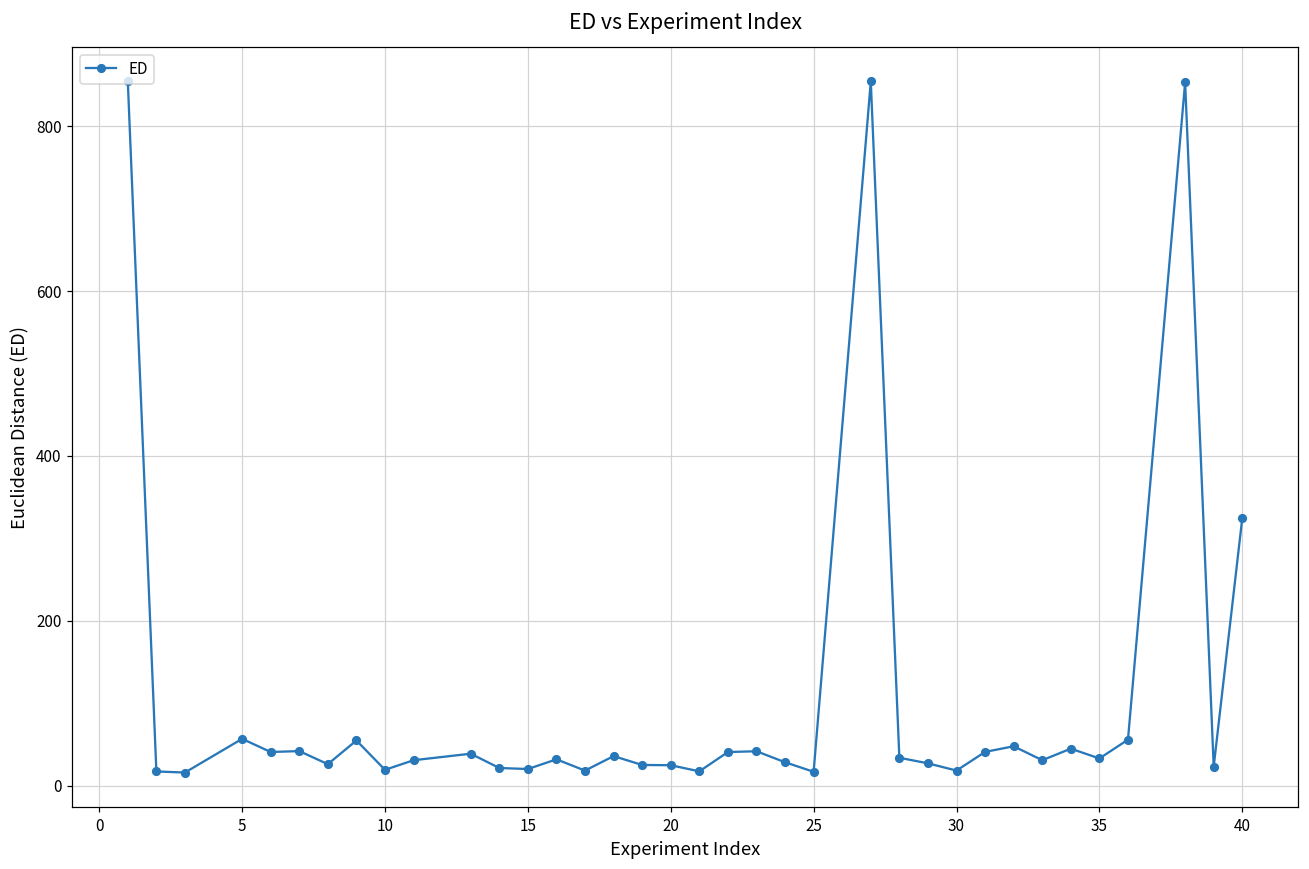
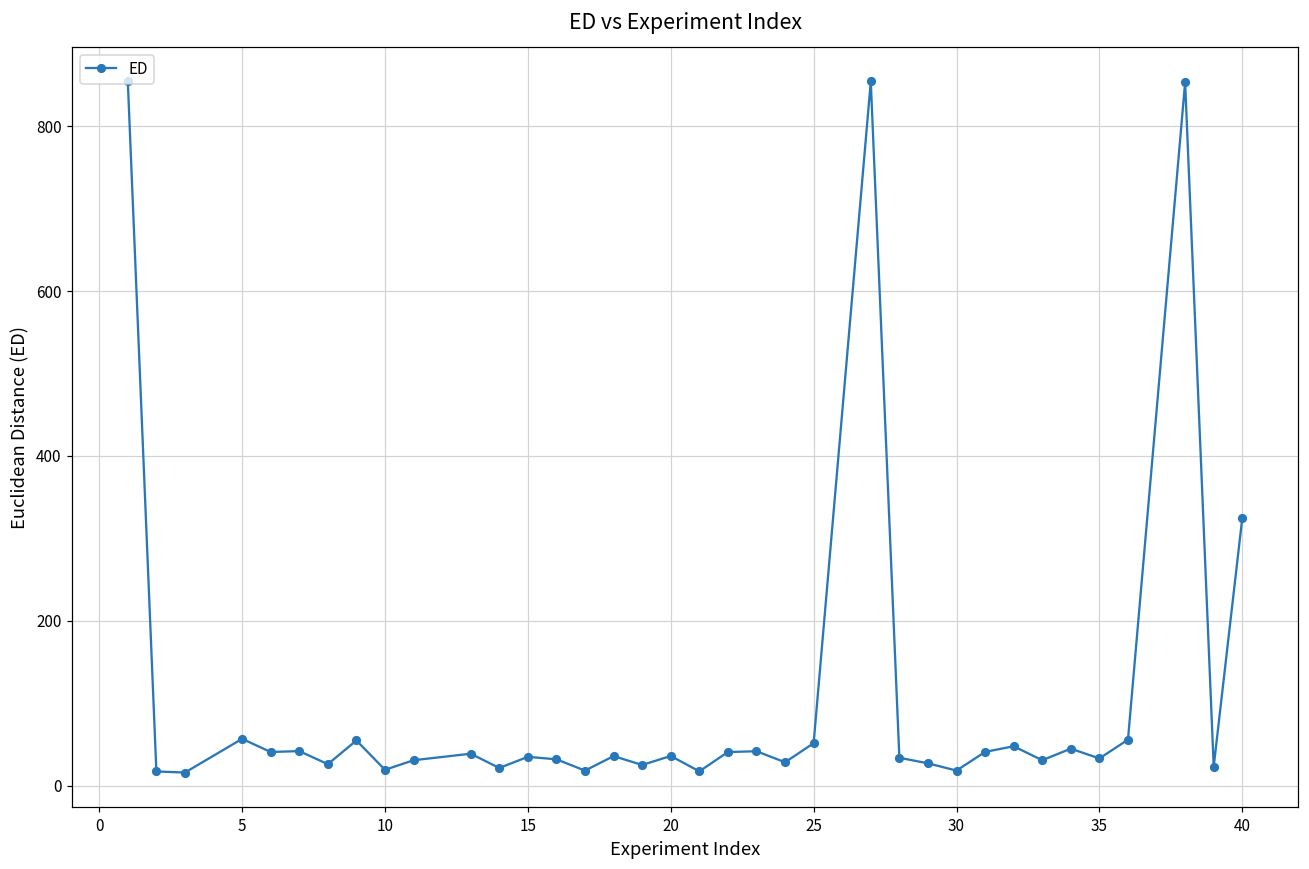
15: 20 -> 40
20: 30 -> 40
25: 20 -> 50
